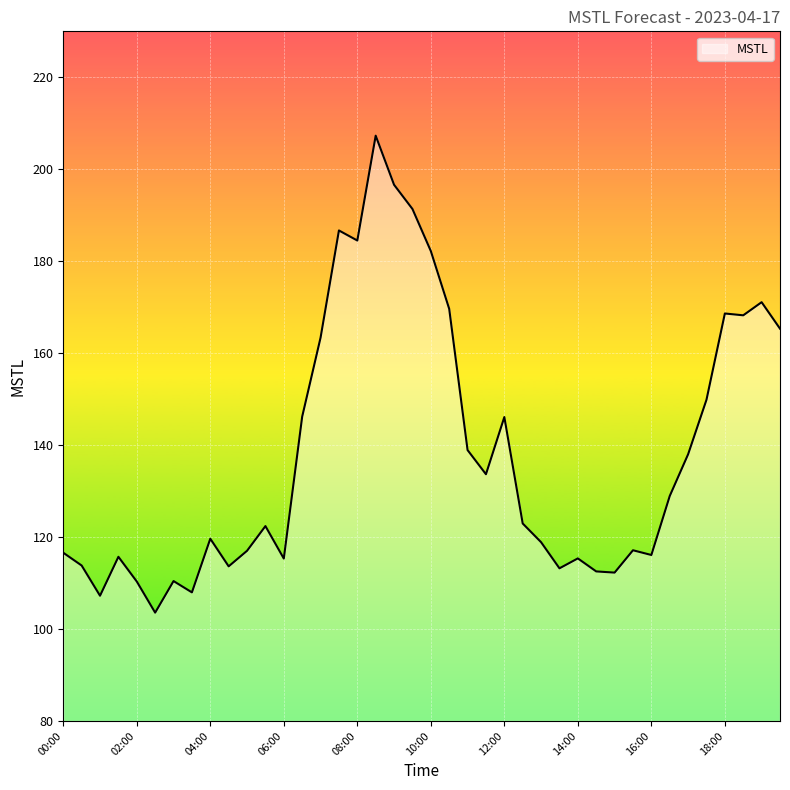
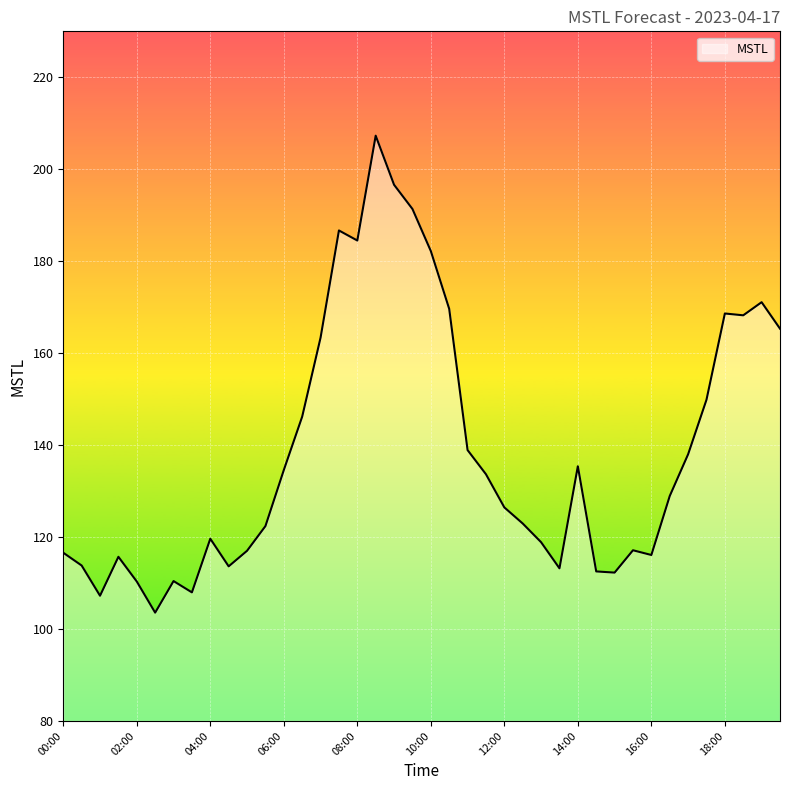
06:00: 115 -> 135
12:00: 146 -> 126
14:00: 115 -> 135
